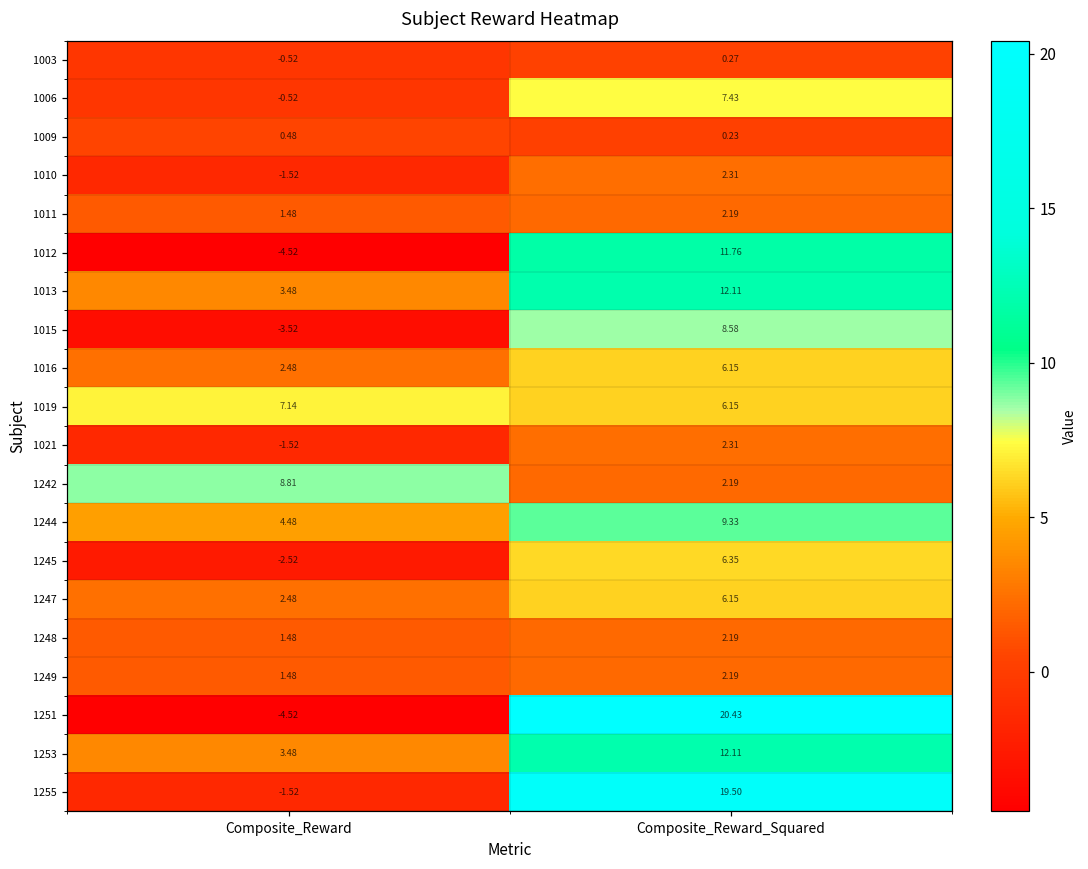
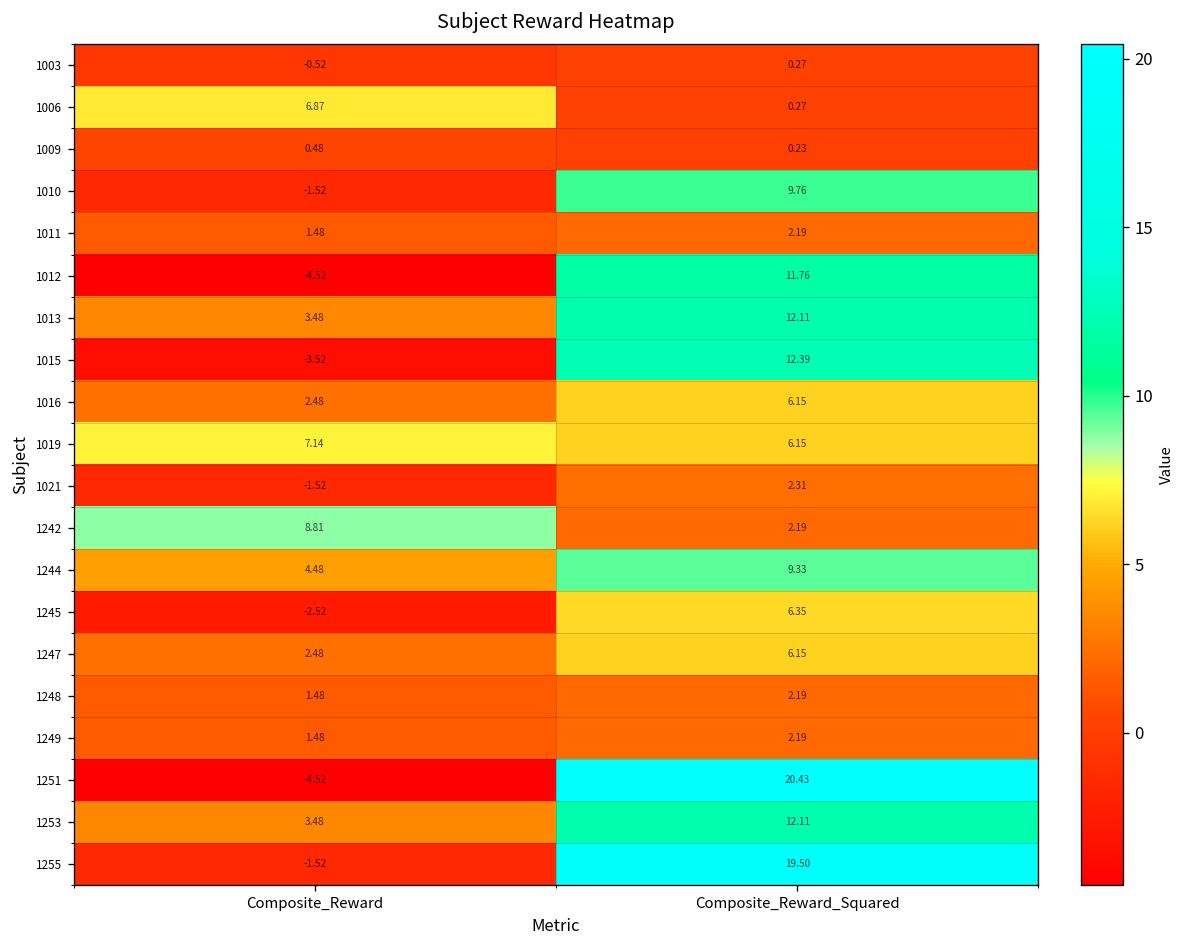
1006, Composite_Reward: -0.52 -> 6.87
1006, Composite_Reward_Squared: 7.43 -> 0.27
1010, Composite_Reward_Squared: 2.31 -> 9.76
1015, Composite_Reward_Squared: 8.58 -> 12.39
